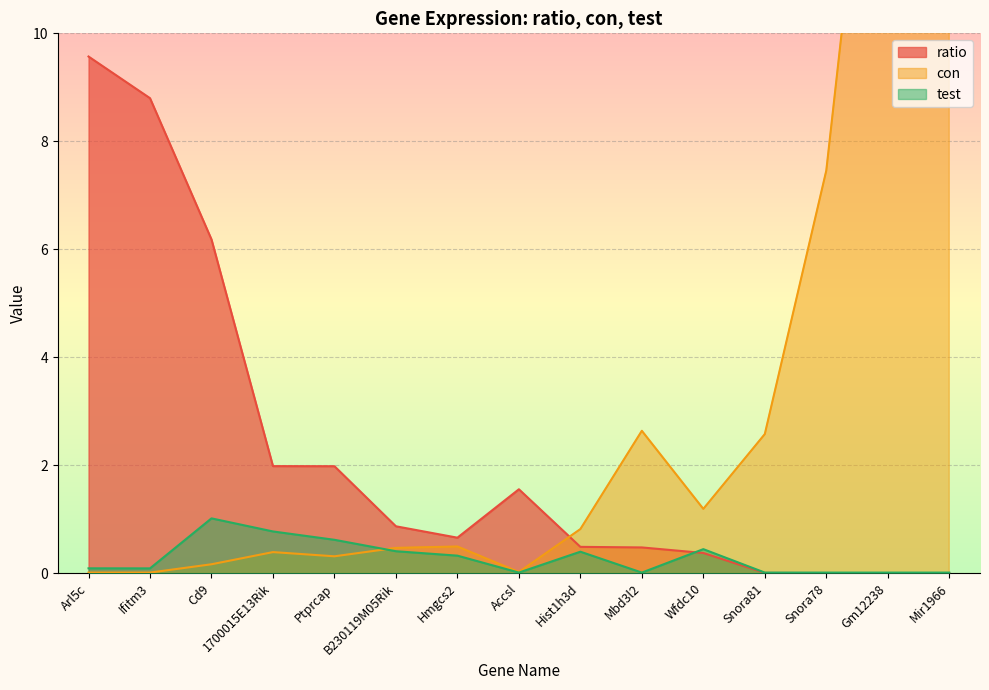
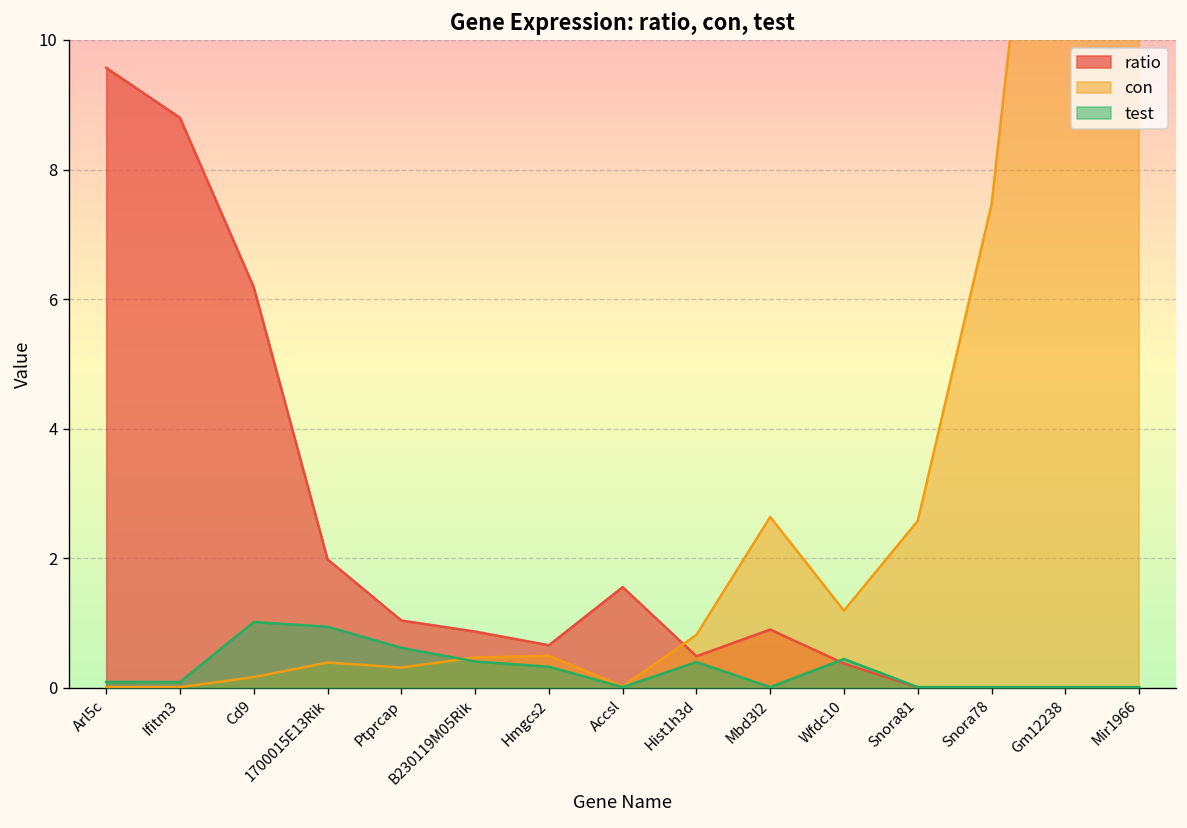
test, 1700015E13Rik: 0.8 -> 0.9
ratio, Ptprcap: 2.0 -> 1.0
ratio, Mbd3l2: 0.5 -> 0.9
